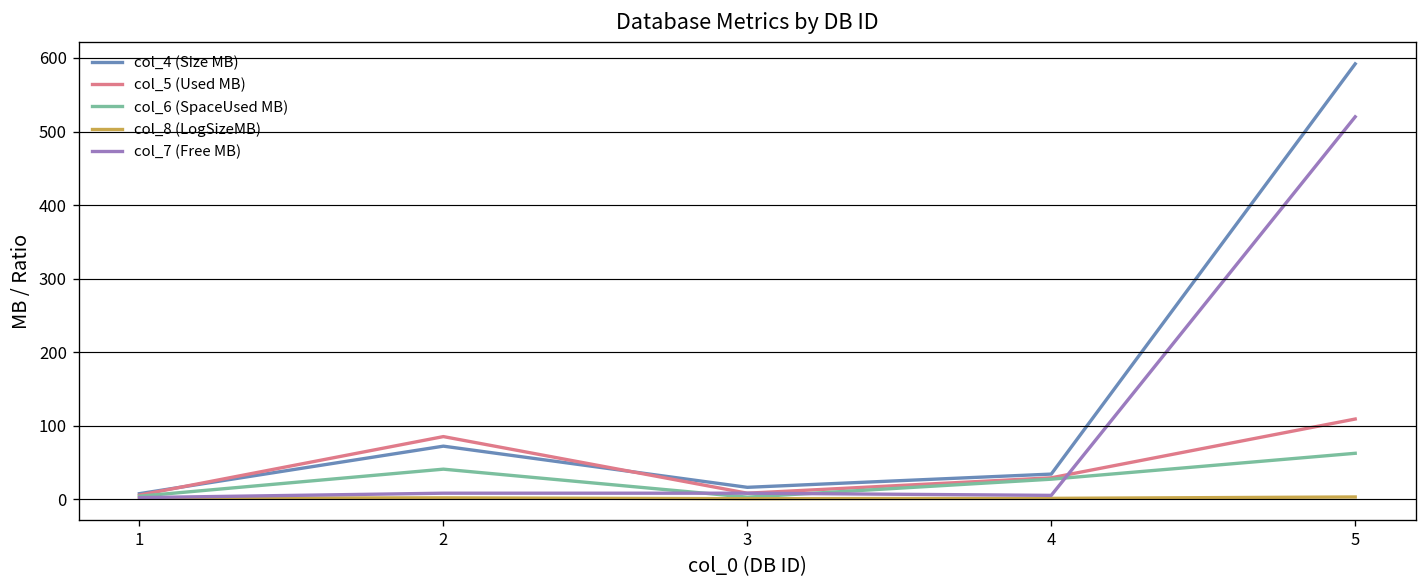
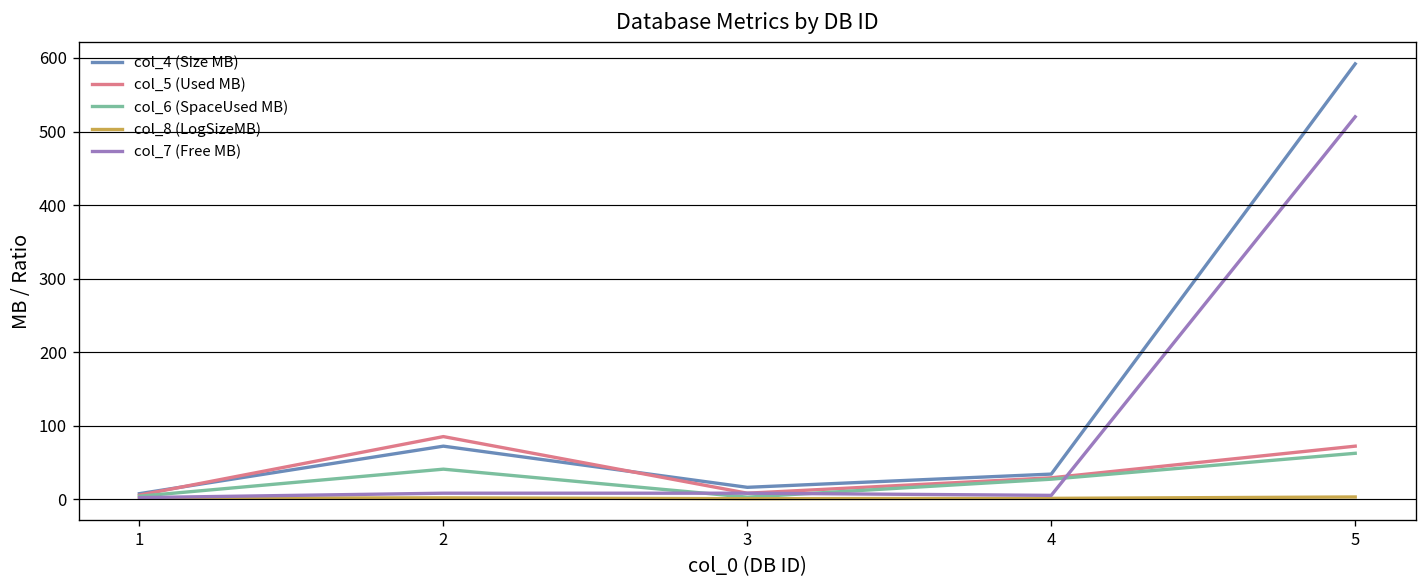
col_5 (Used MB), 5: 110 -> 70
